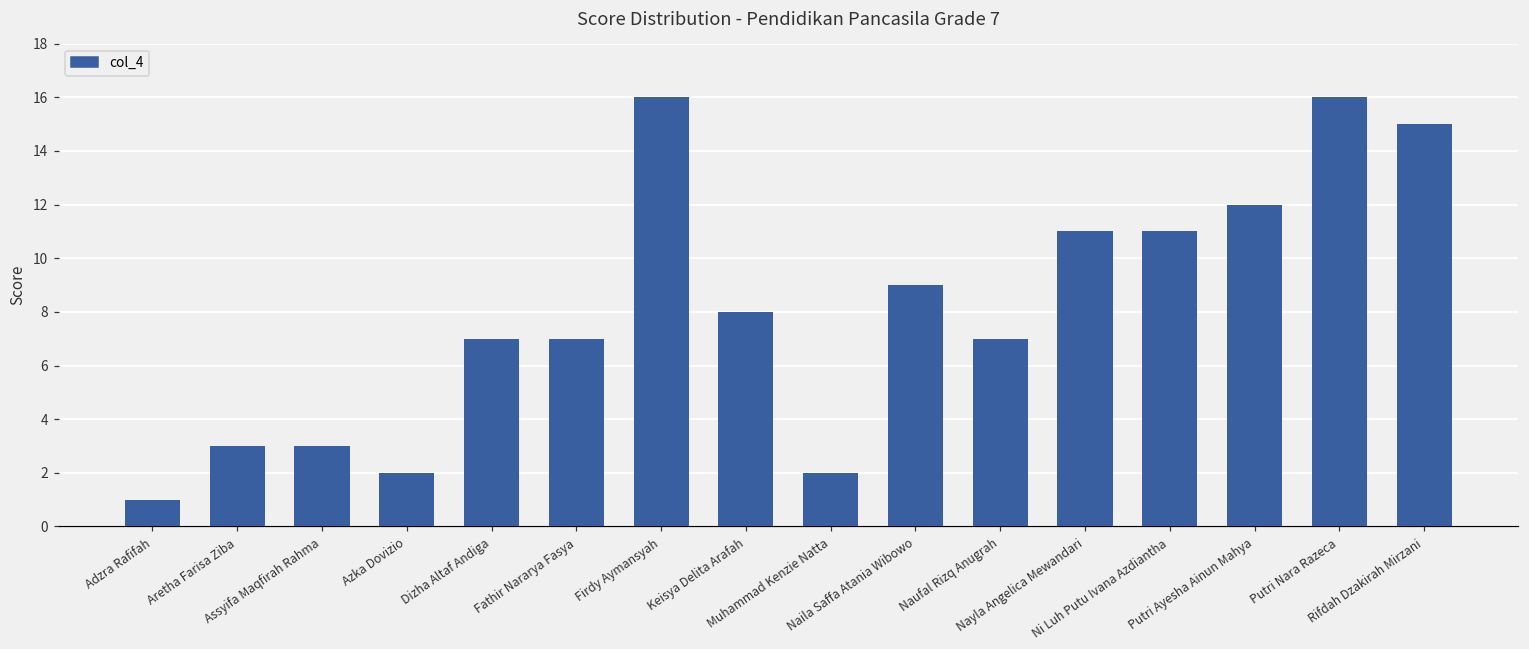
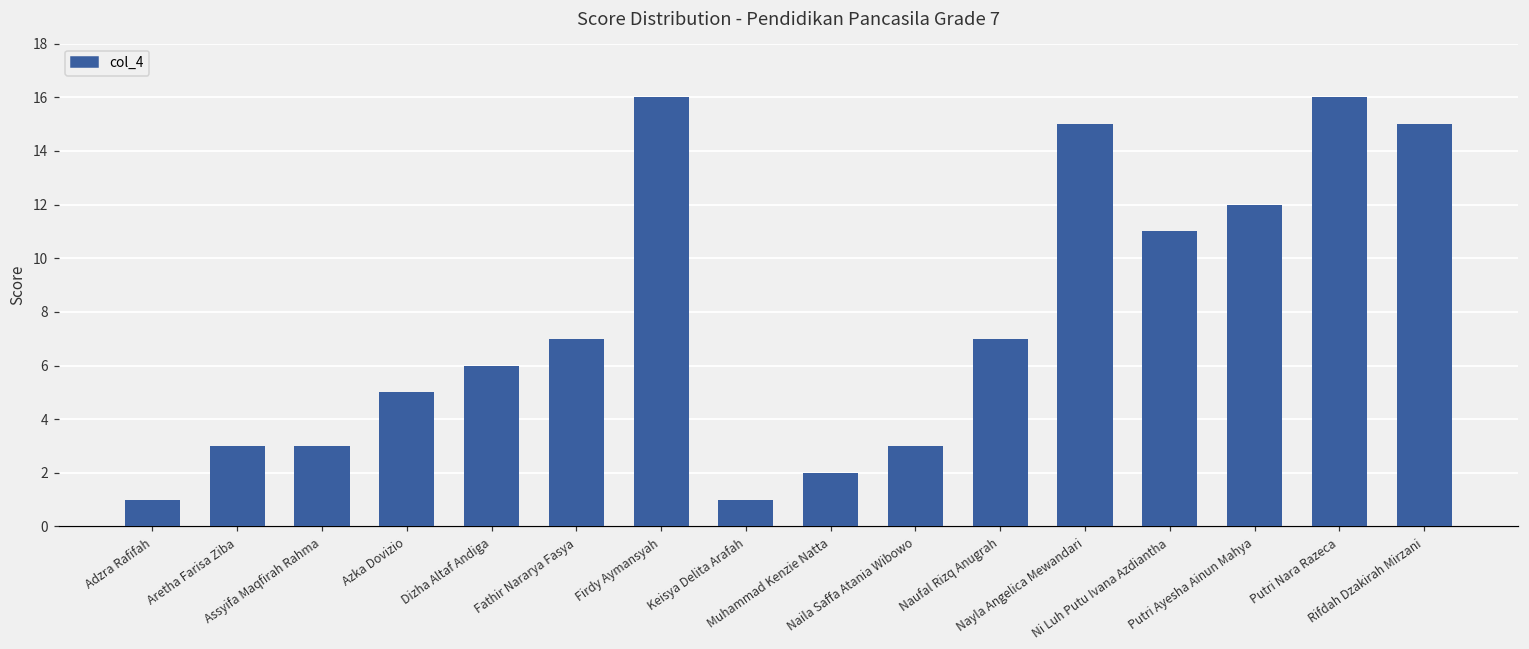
Azka Dovizio: 2 -> 5
Dizha Altaf Andiga: 7 -> 6
Keisya Delita Arafah: 8 -> 1
Naila Saffa Atania Wibowo: 9 -> 3
Nayla Angelica Mewandari: 11 -> 15
